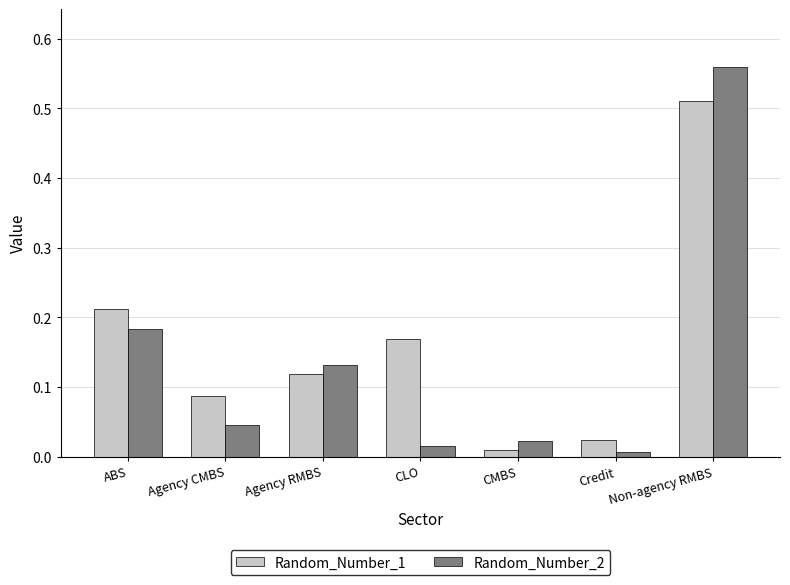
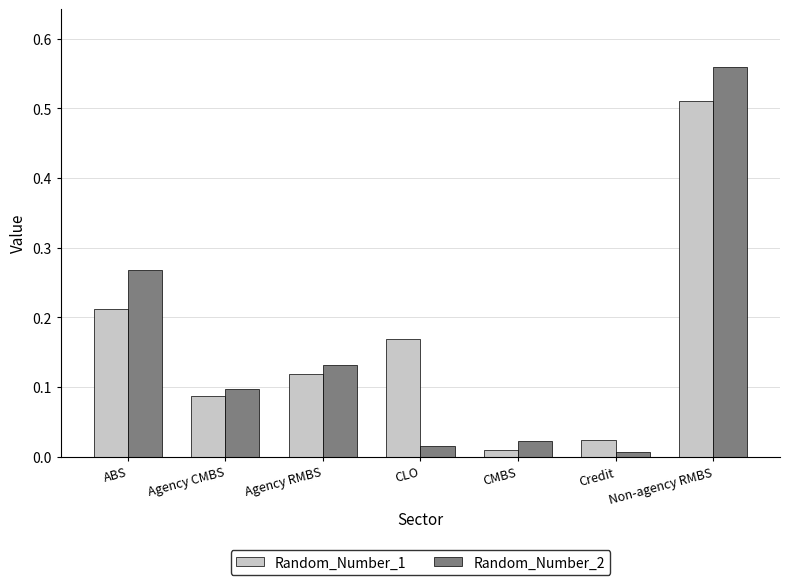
Random_Number_2, ABS: 0.18 -> 0.27
Random_Number_2, Agency CMBS: 0.05 -> 0.10
